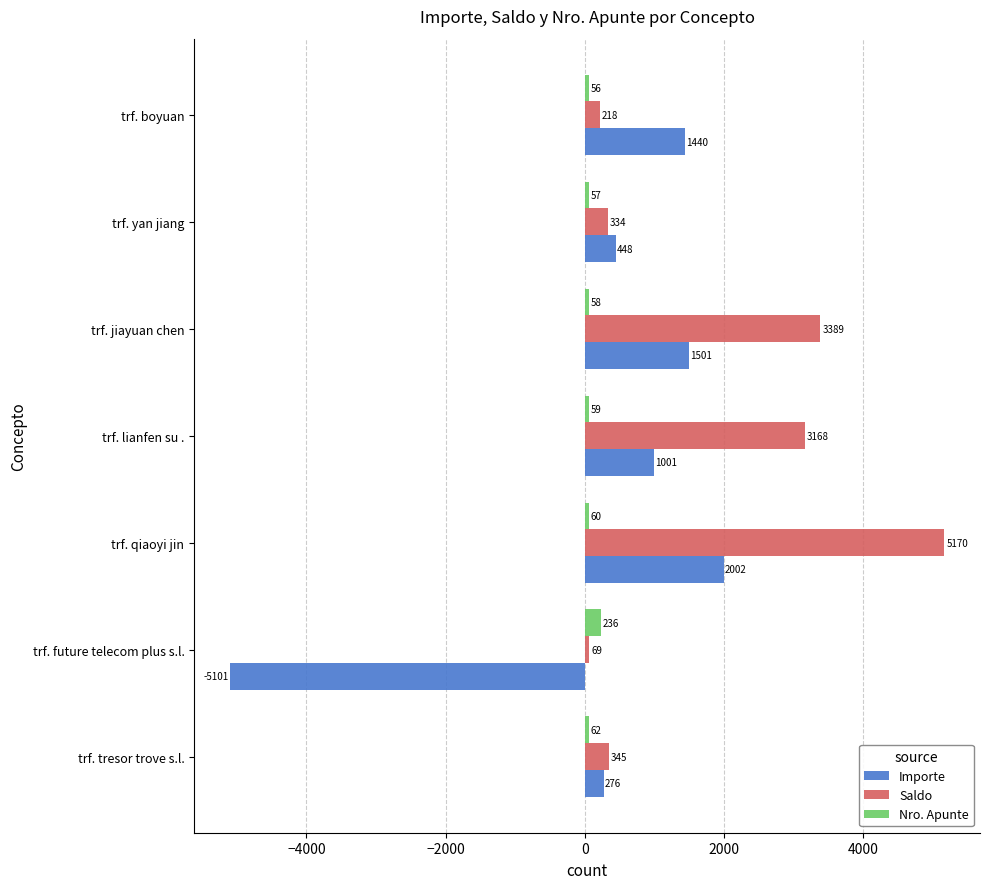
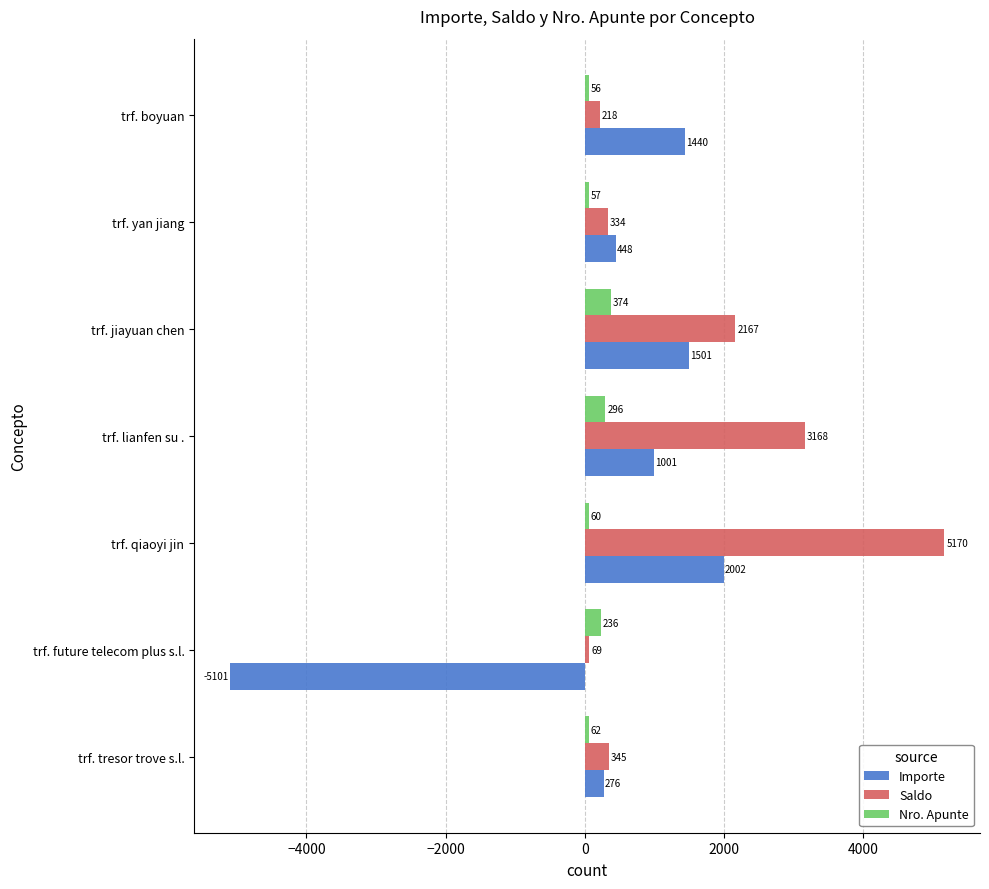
Nro. Apunte, trf. jiayuan chen: 58 -> 374
Saldo, trf. jiayuan chen: 3389 -> 2167
Nro. Apunte, trf. lianfen su .: 59 -> 296
